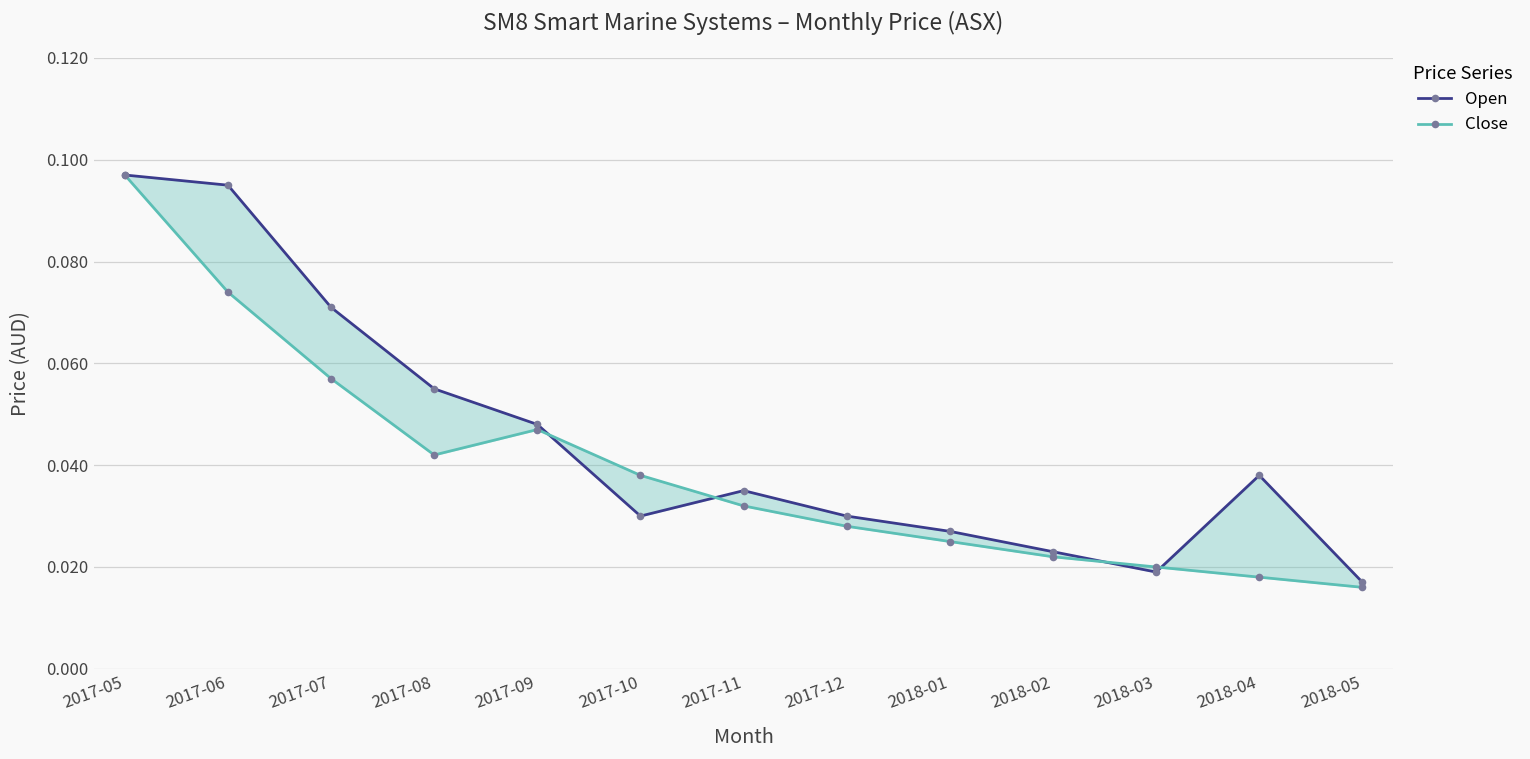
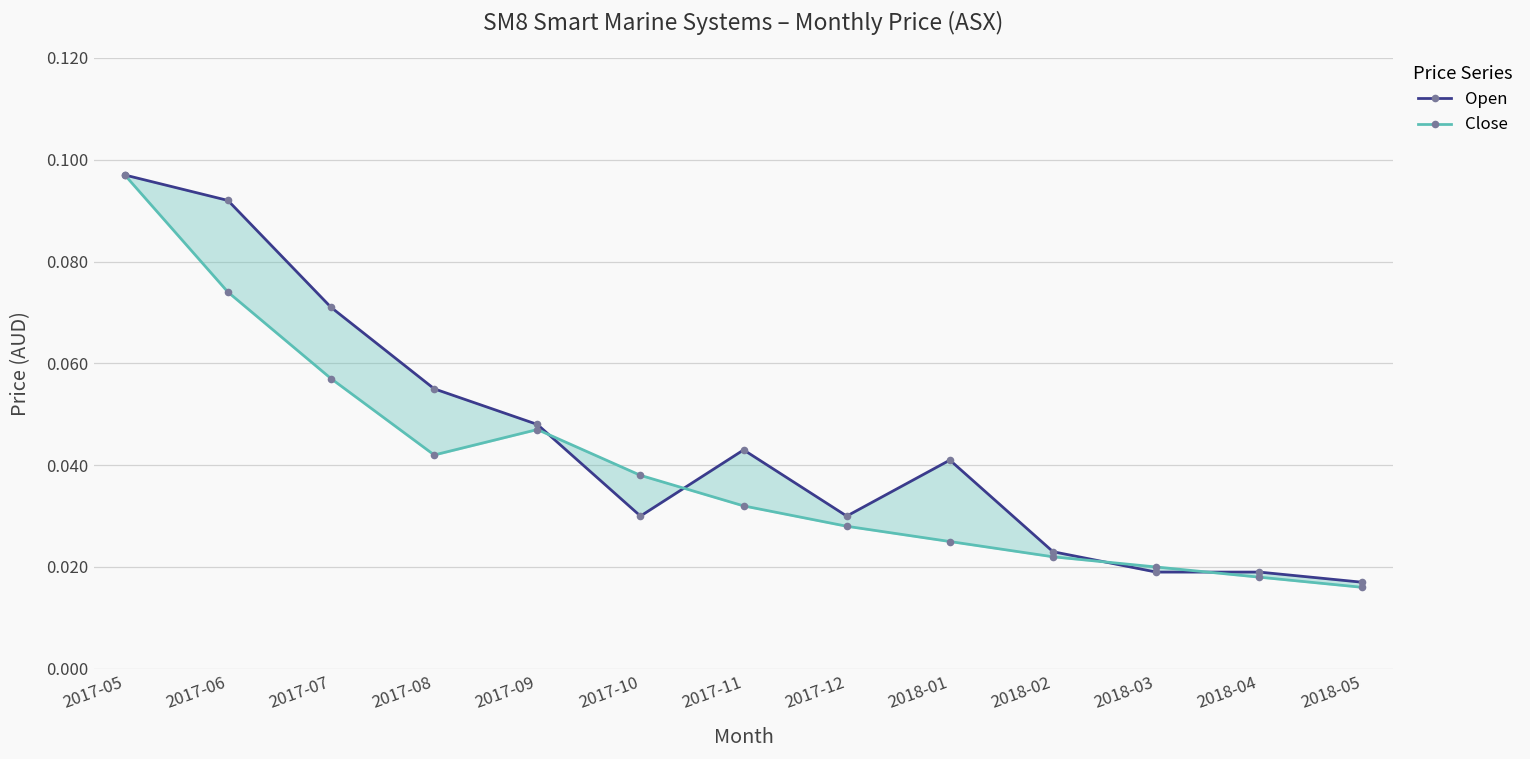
Open, 2017-06: 0.095 -> 0.092
Open, 2017-11: 0.035 -> 0.043
Open, 2018-01: 0.027 -> 0.041
Open, 2018-04: 0.038 -> 0.019
